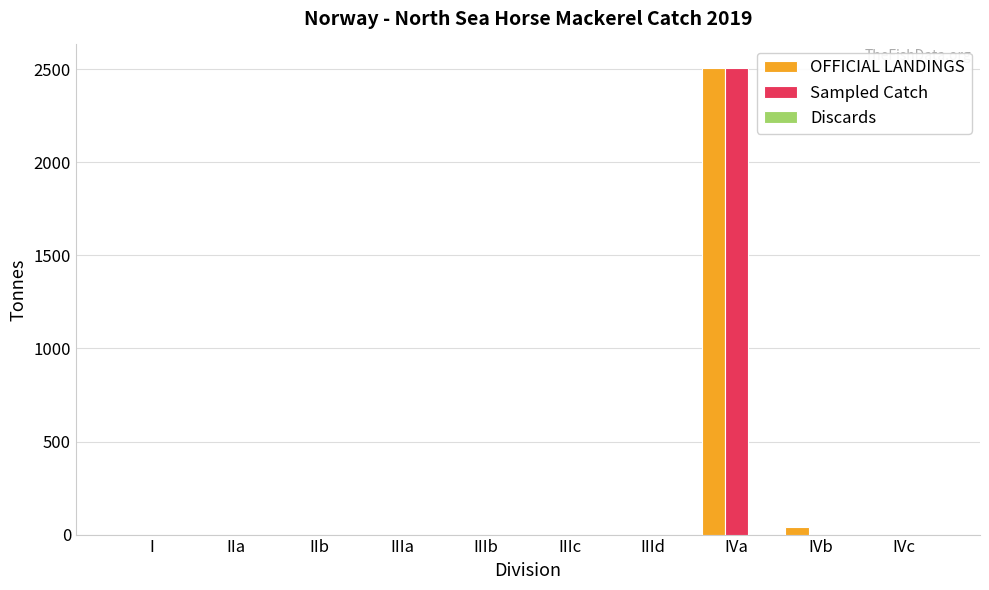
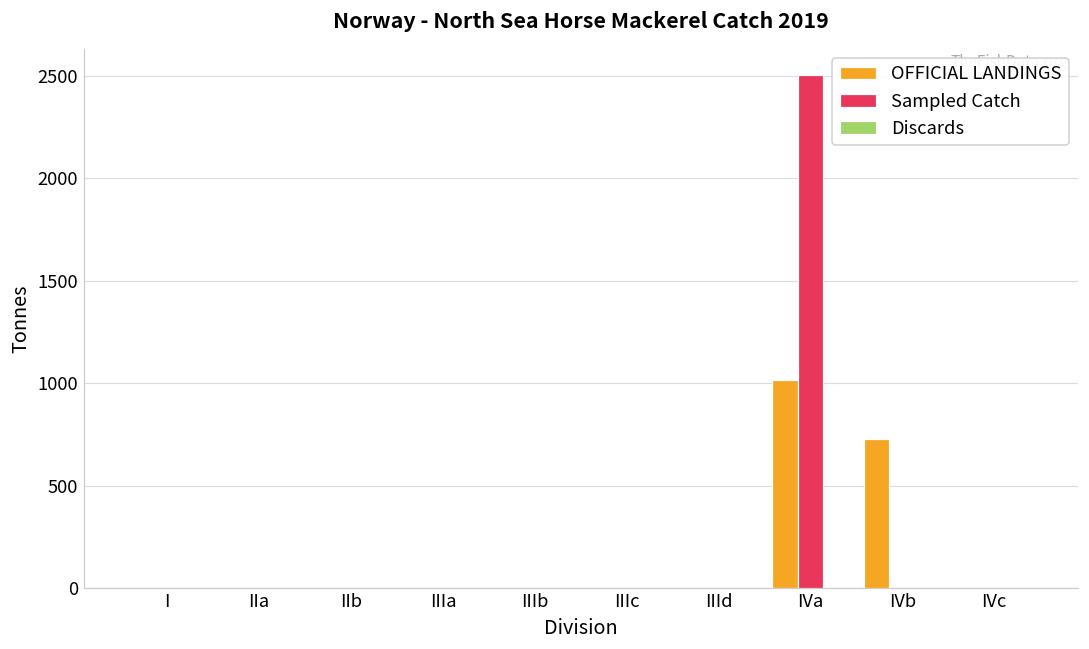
OFFICIAL LANDINGS, IVa: 2500 -> 1010
OFFICIAL LANDINGS, IVb: 40 -> 730
